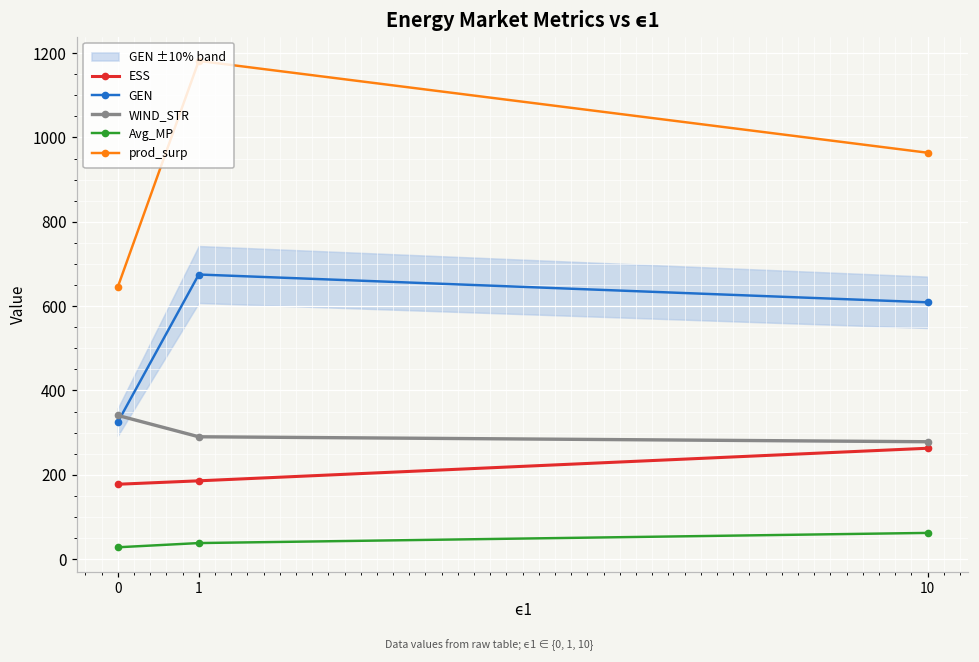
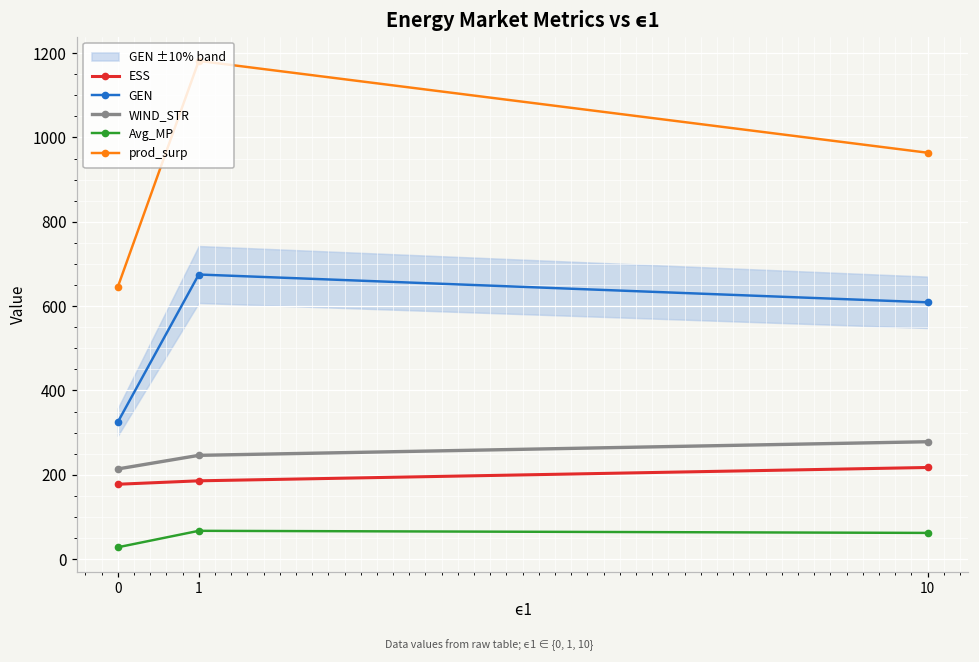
WIND_STR, 0: 340 -> 210
WIND_STR, 1: 290 -> 250
Avg_MP, 1: 40 -> 70
ESS, 10: 260 -> 220
